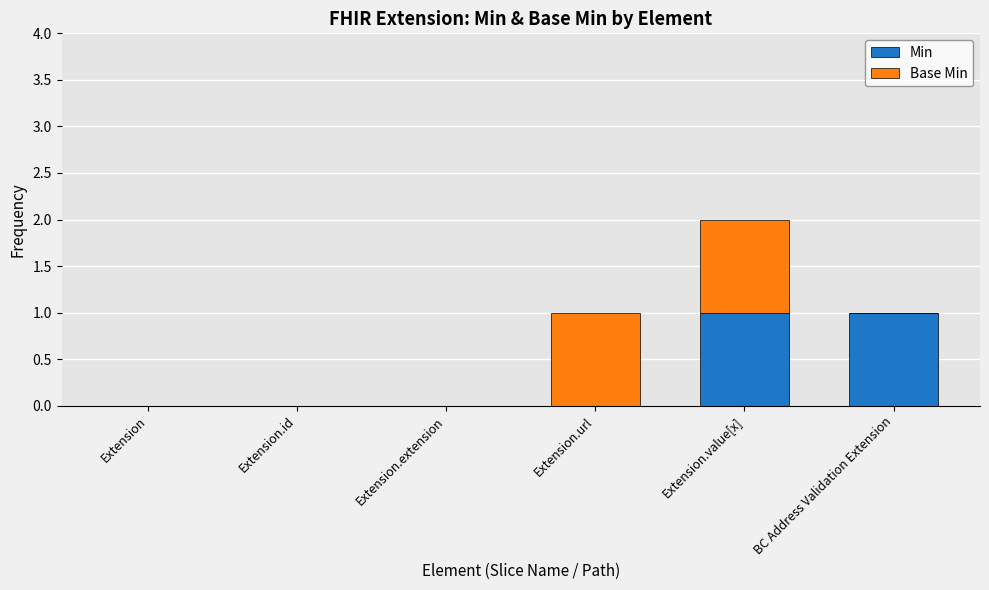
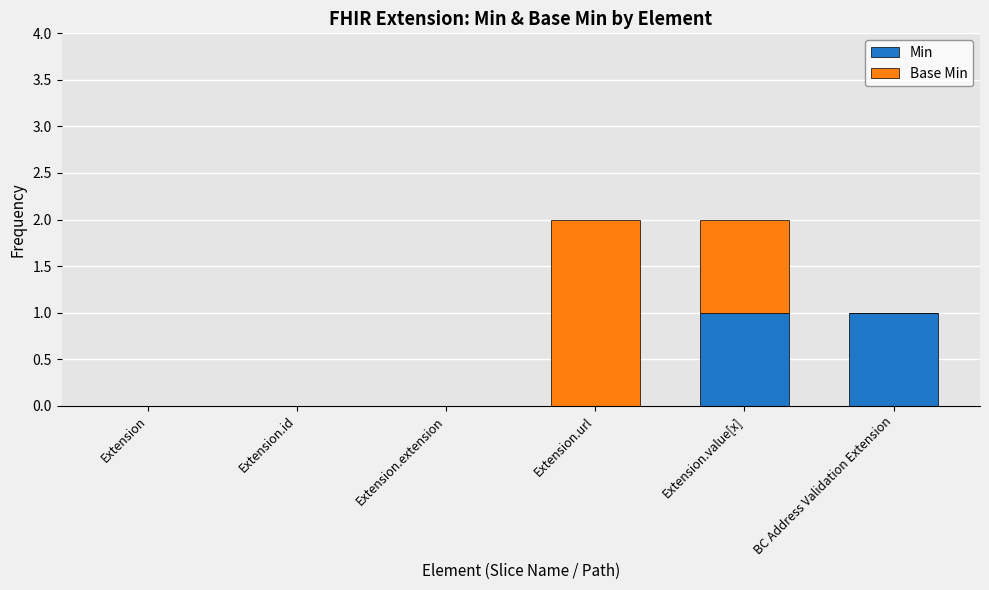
Base Min, Extension.url: 1 -> 2
